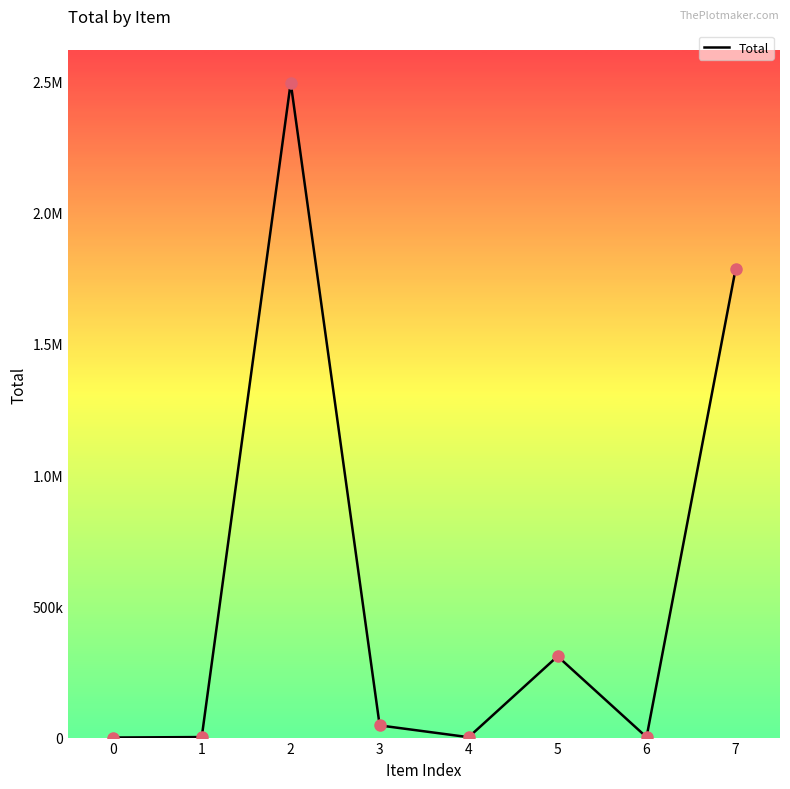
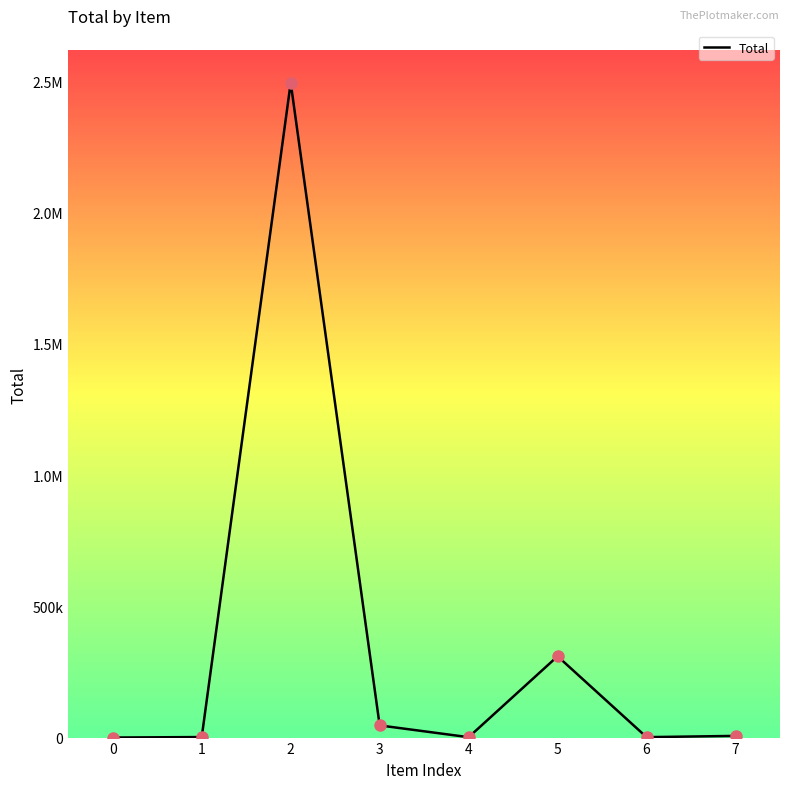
7: 1780000 -> 10000
